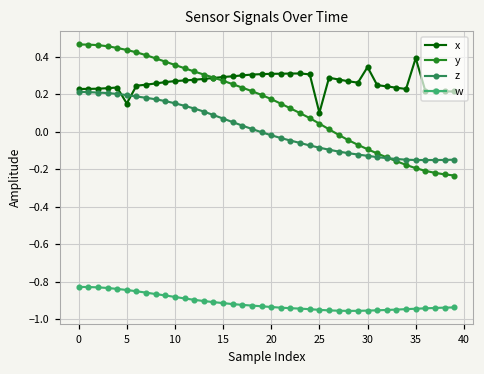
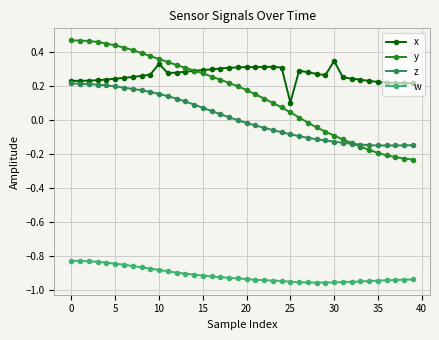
x, 5: 0.15 -> 0.24
x, 10: 0.27 -> 0.33
x, 35: 0.39 -> 0.22
